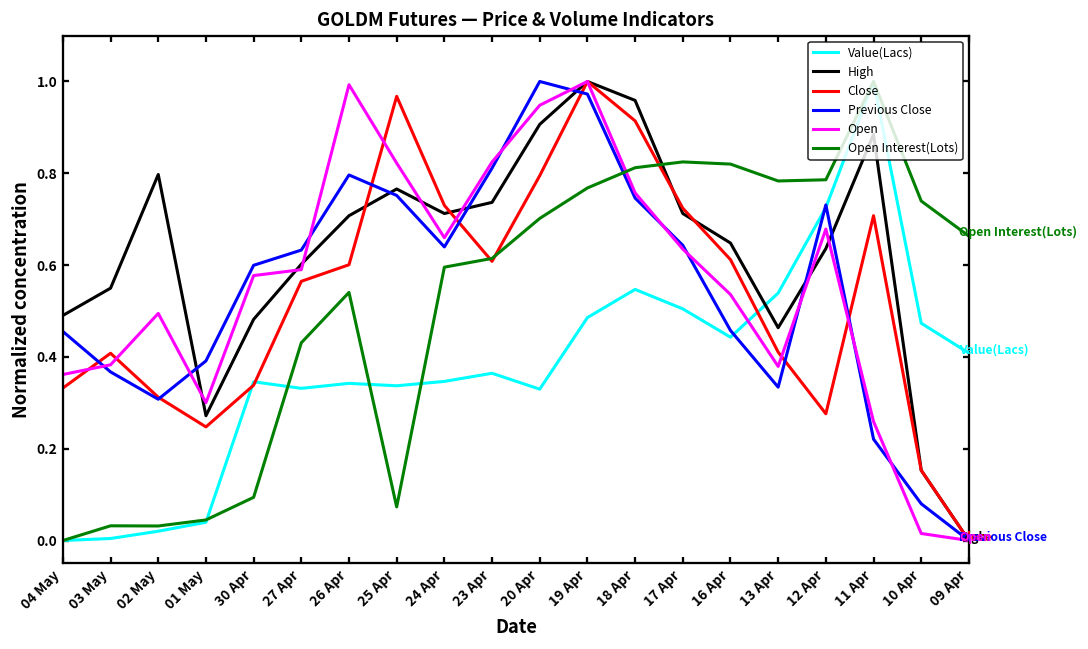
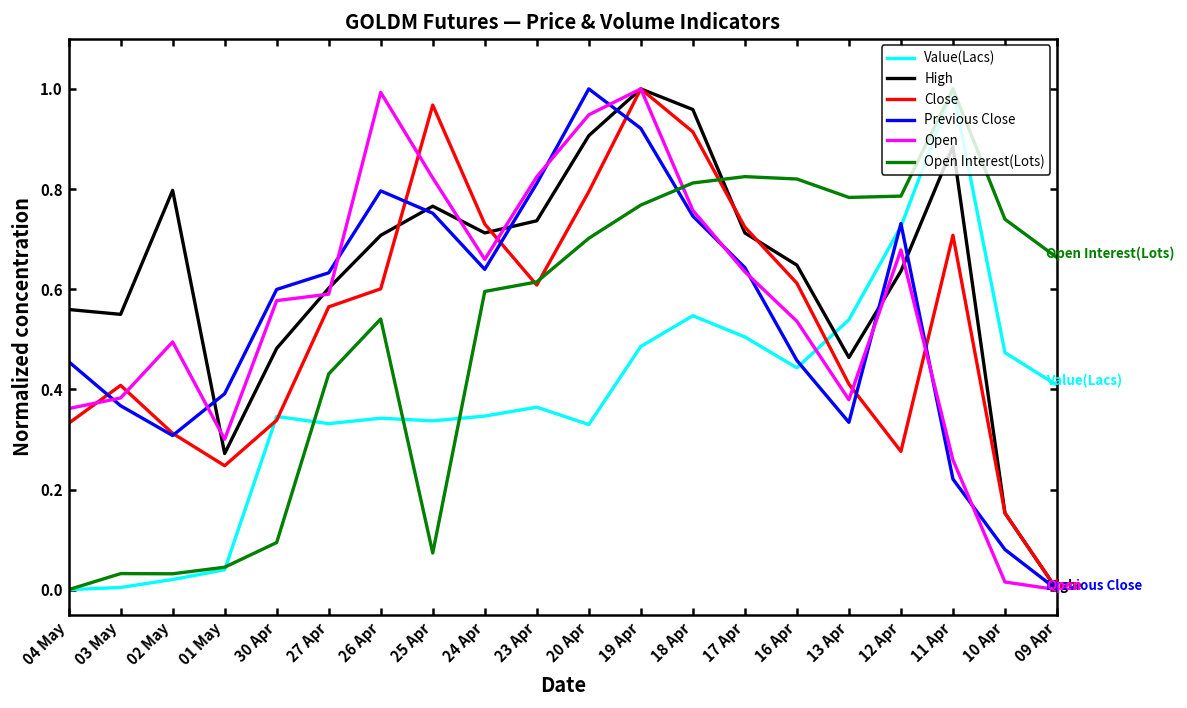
High, 04 May: 0.49 -> 0.56
Previous Close, 19 Apr: 0.97 -> 0.92
